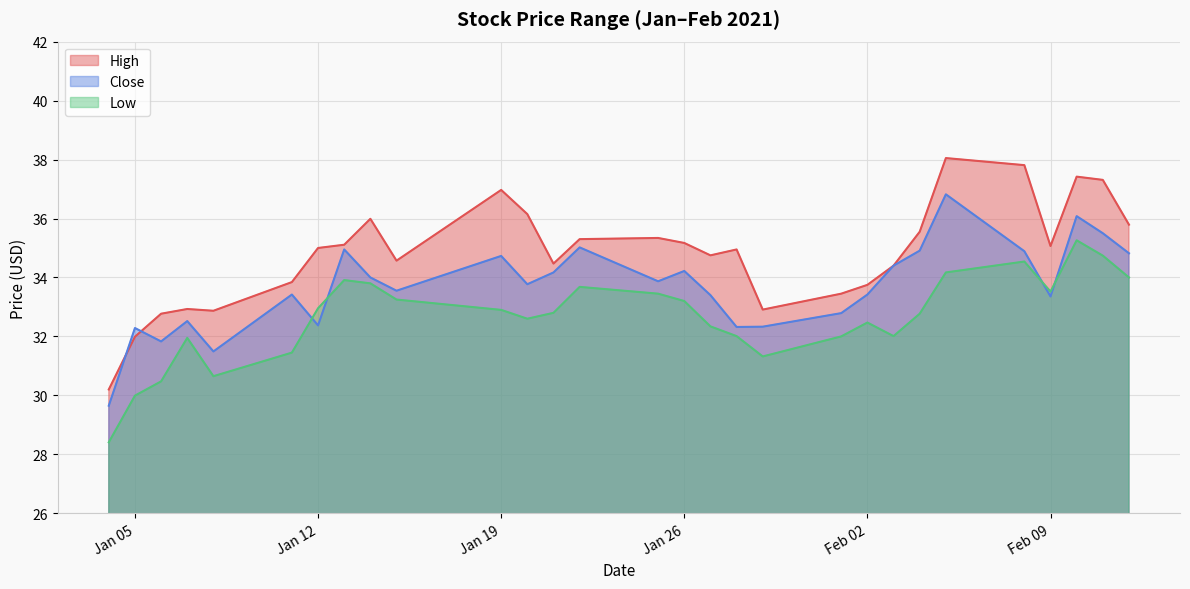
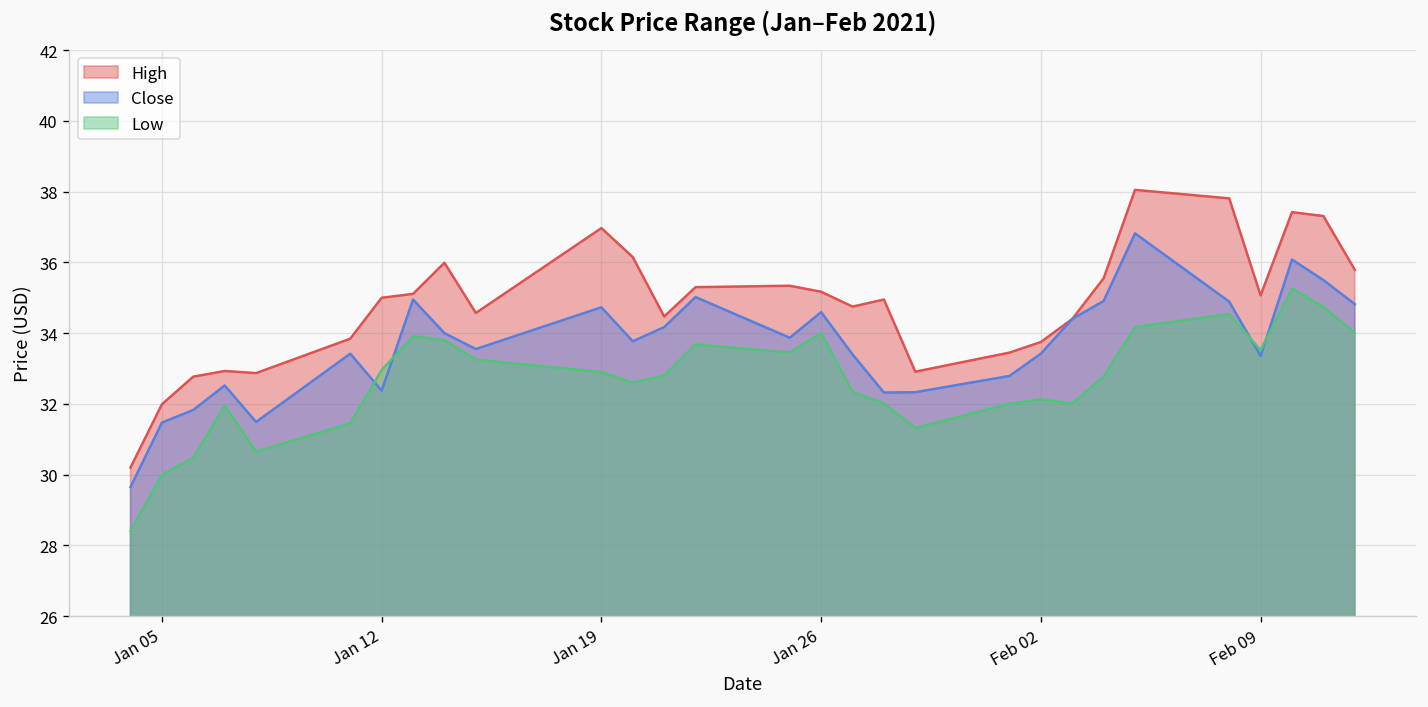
Close, Jan 05: 32.3 -> 31.5
Close, Jan 26: 34.2 -> 34.6
Low, Jan 26: 33.2 -> 34.0
Low, Feb 02: 32.5 -> 32.1
